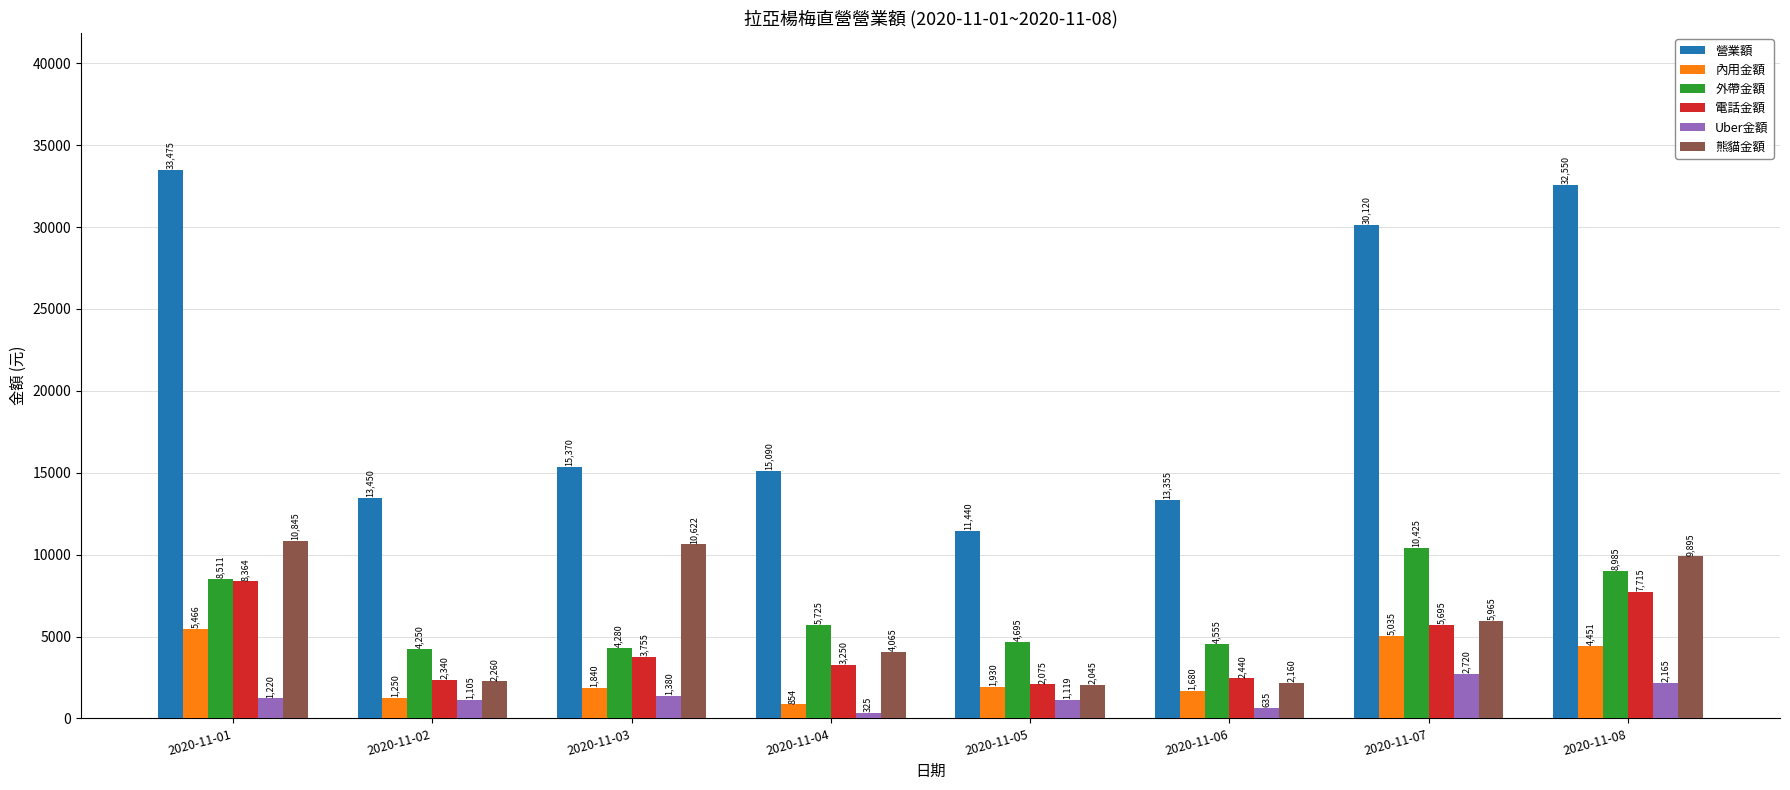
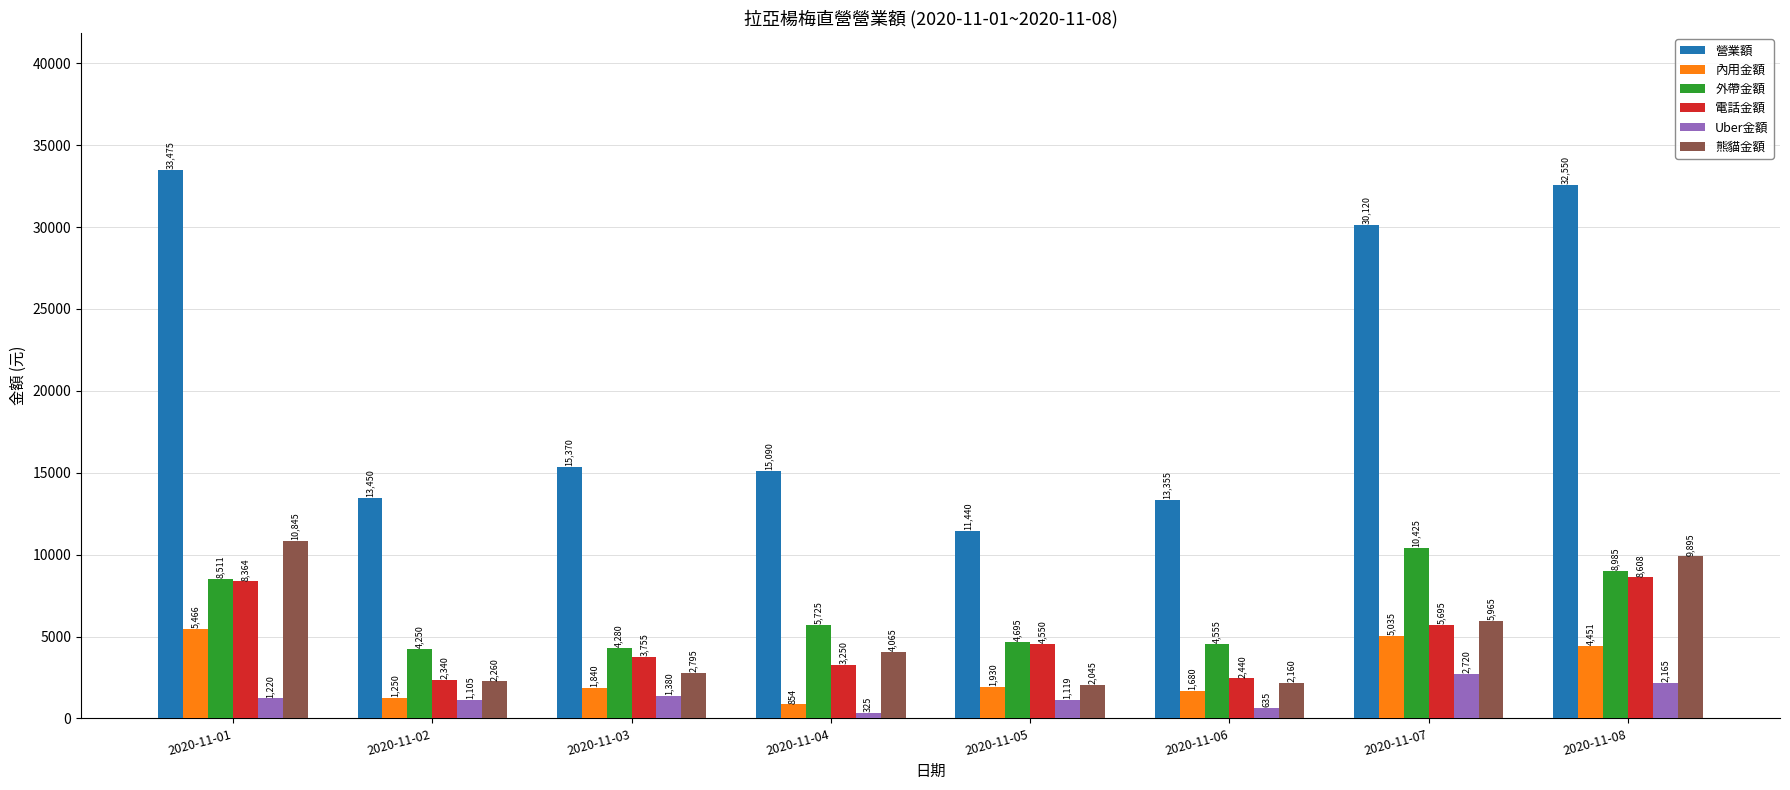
熊貓金額, 2020-11-03: 10,622 -> 2,795
電話金額, 2020-11-05: 2,075 -> 4,550
電話金額, 2020-11-08: 7,715 -> 8,608
